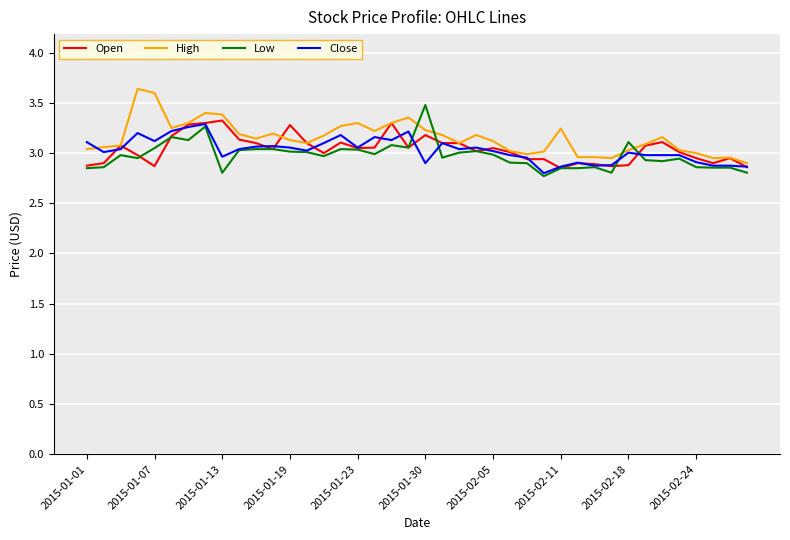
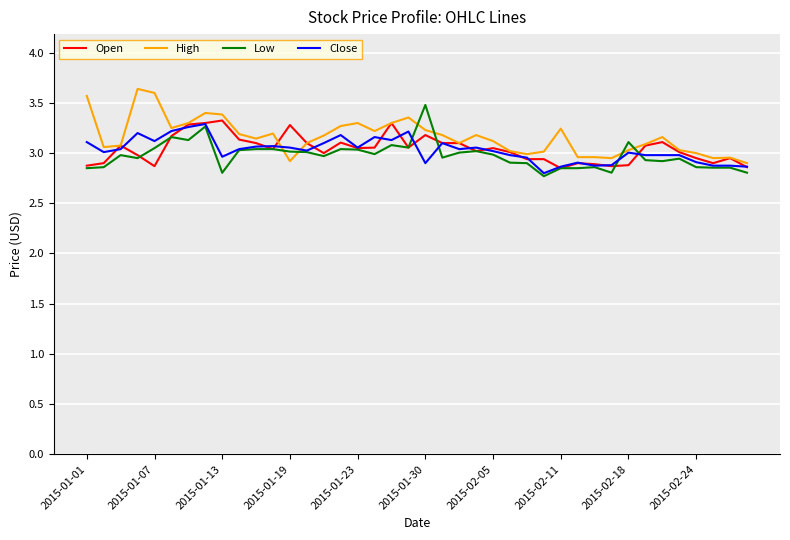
High, 2015-01-01: 3.04 -> 3.57
High, 2015-01-19: 3.13 -> 2.92
